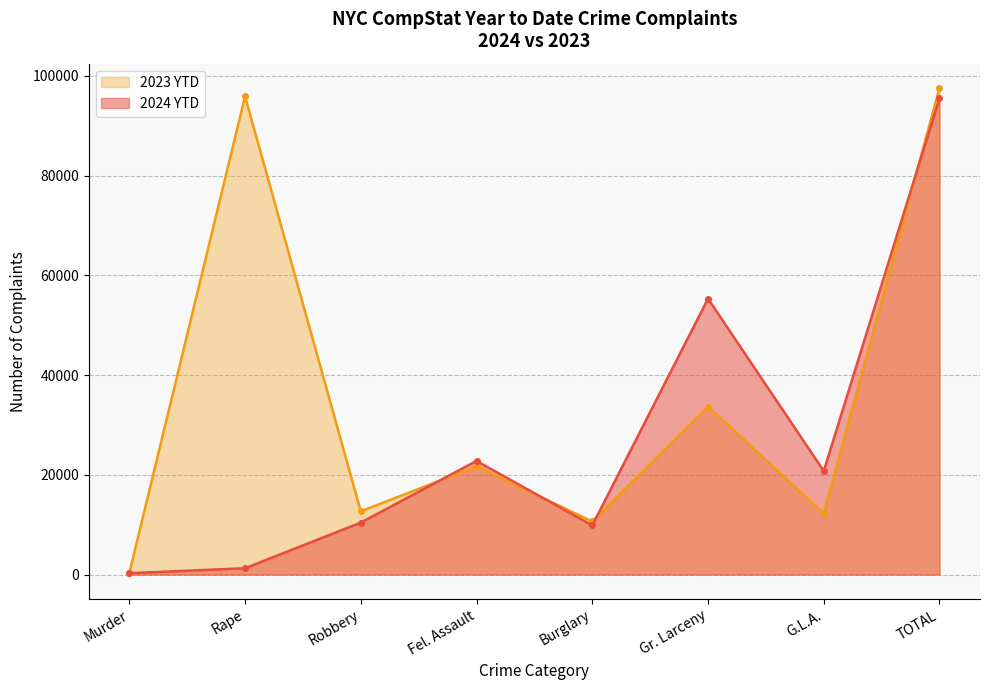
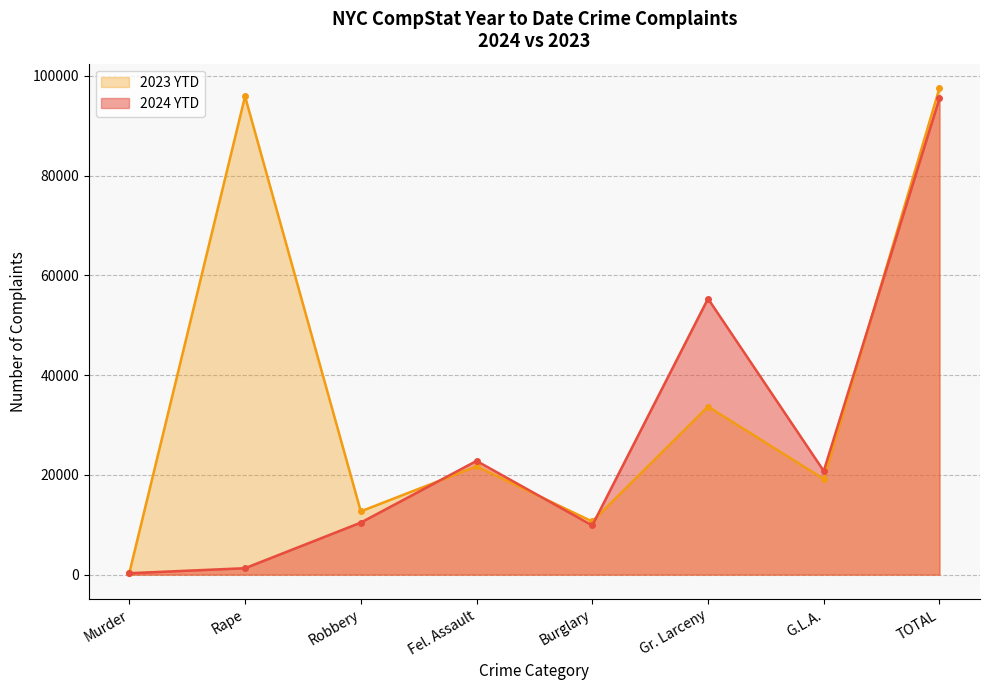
2023 YTD, G.L.A.: 12000 -> 19000
